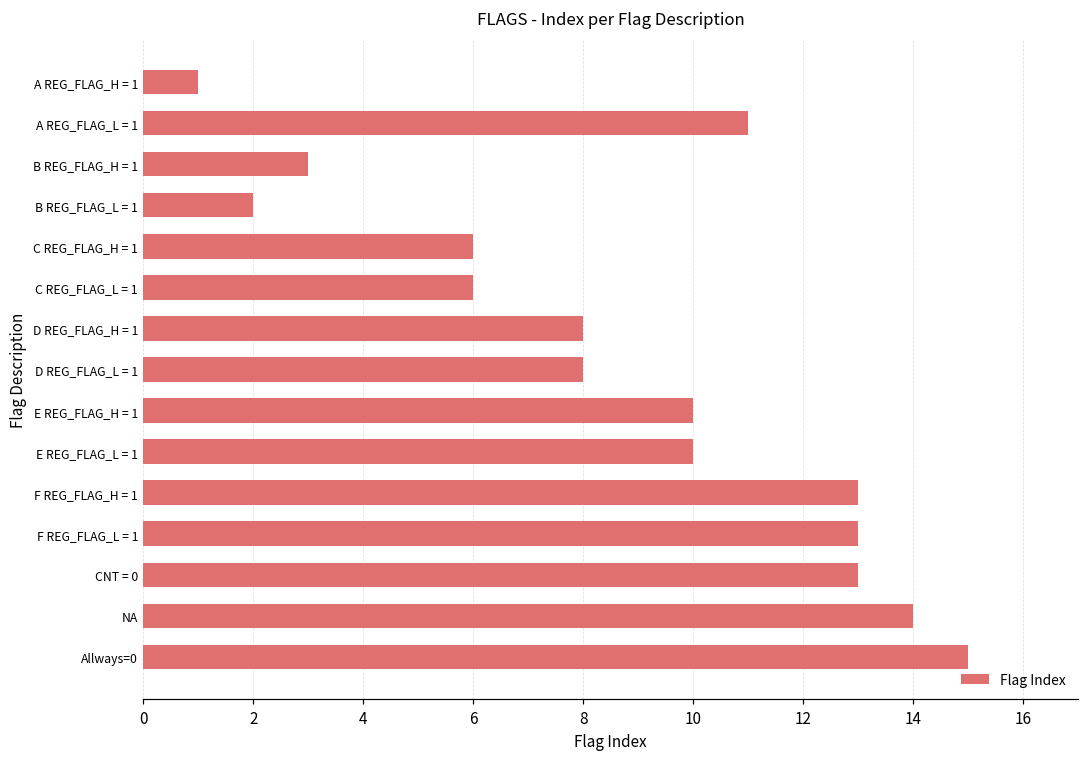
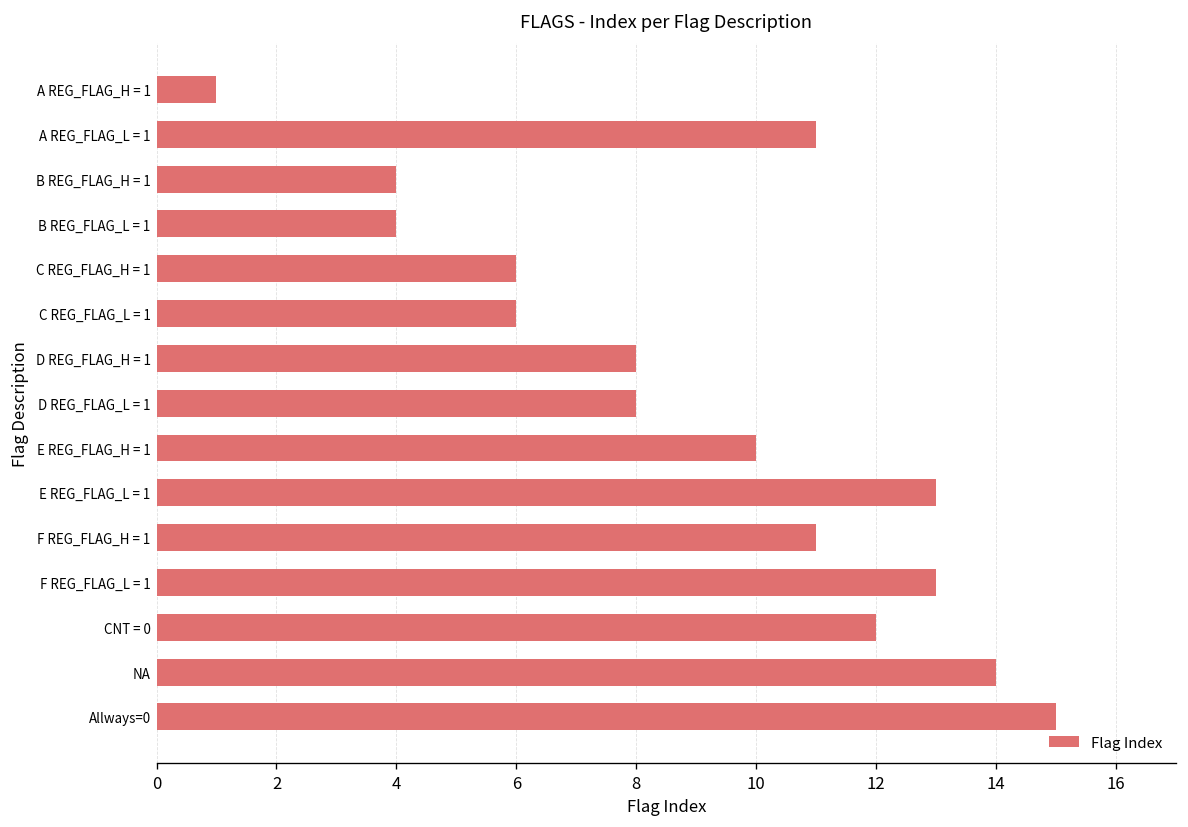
B REG_FLAG_H = 1: 3 -> 4
B REG_FLAG_L = 1: 2 -> 4
E REG_FLAG_L = 1: 10 -> 13
F REG_FLAG_H = 1: 13 -> 11
CNT = 0: 13 -> 12
